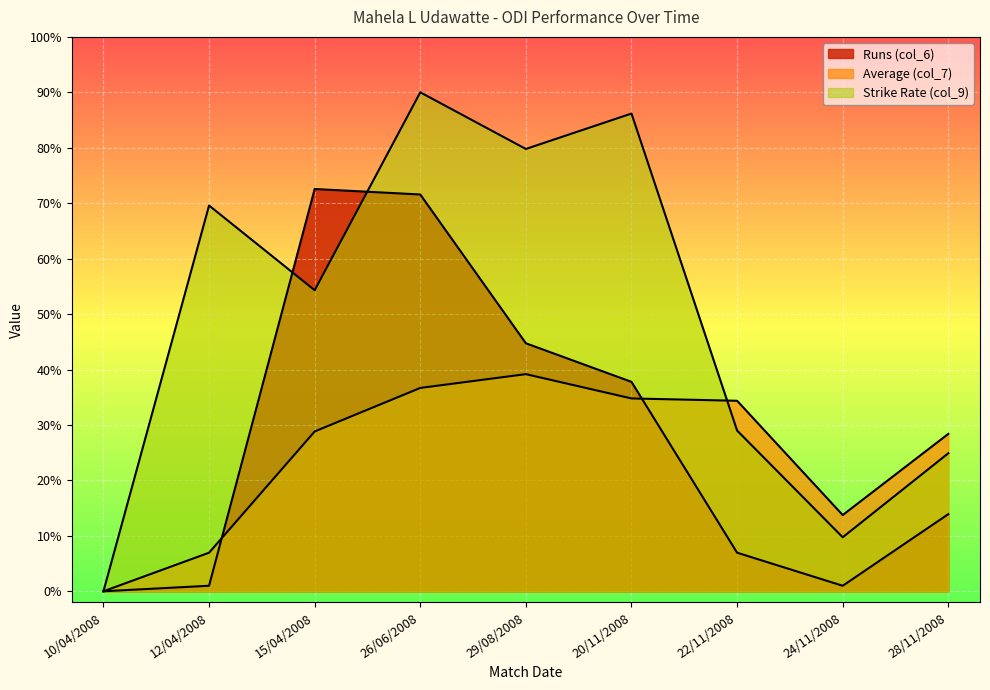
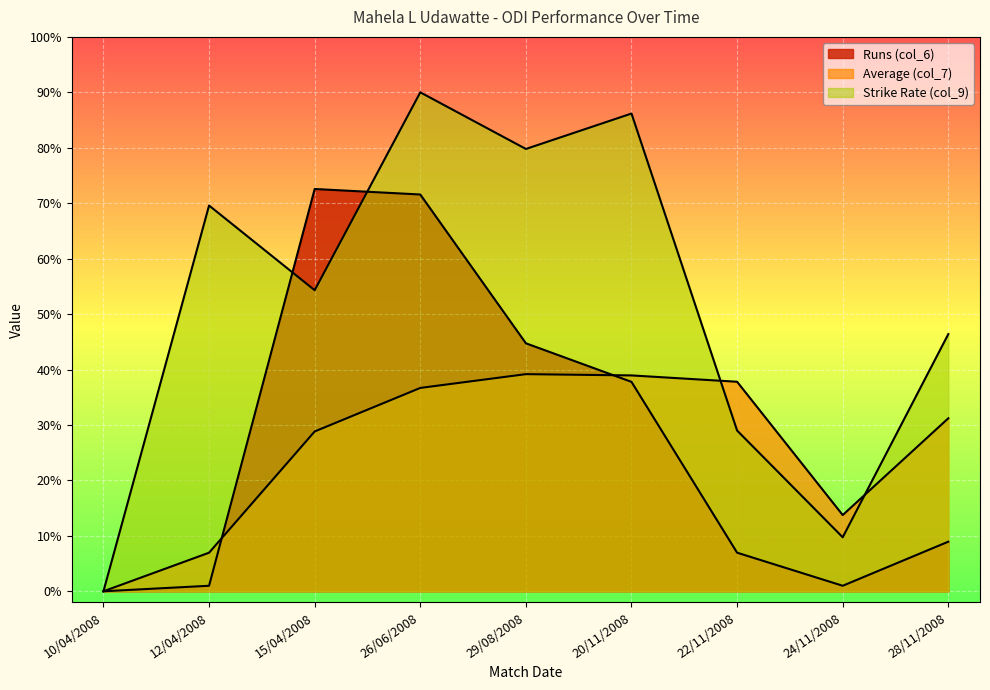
Average (col_7), 20/11/2008: 35% -> 39%
Average (col_7), 22/11/2008: 34% -> 38%
Runs (col_6), 28/11/2008: 14% -> 9%
Average (col_7), 28/11/2008: 28% -> 31%
Strike Rate (col_9), 28/11/2008: 25% -> 46%
